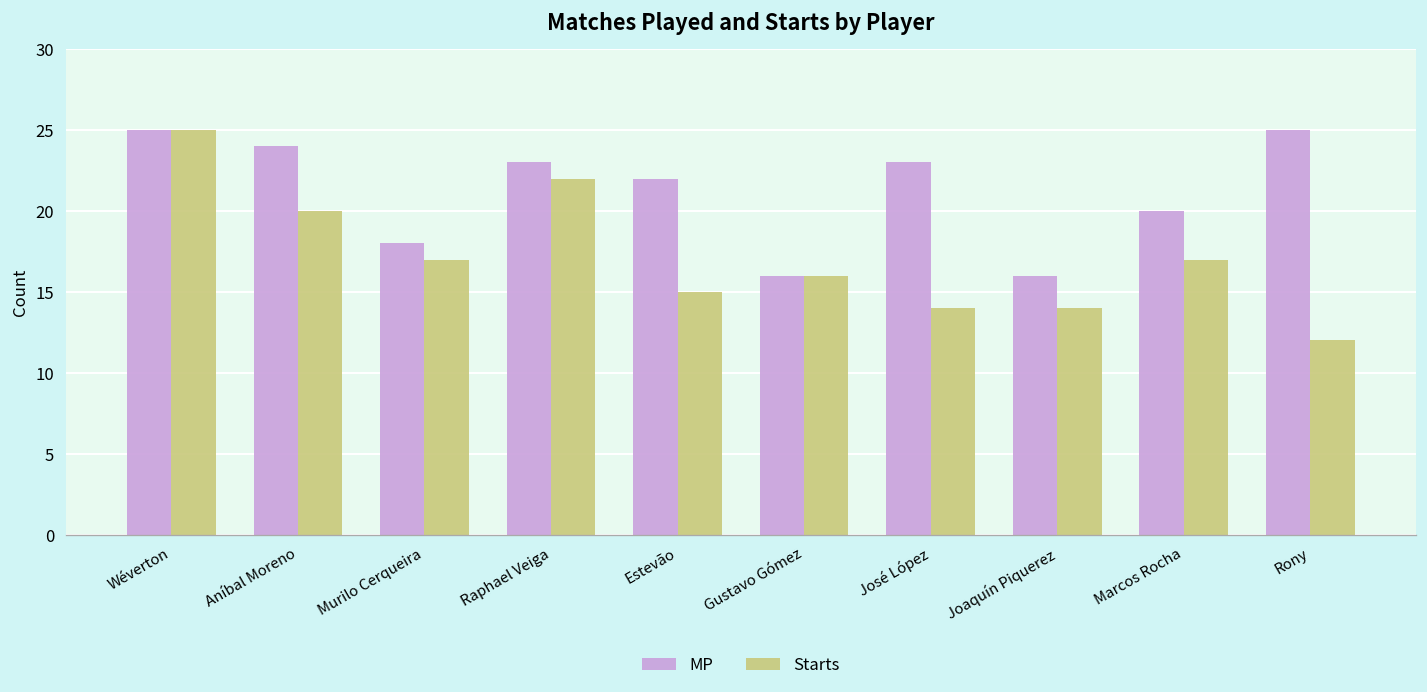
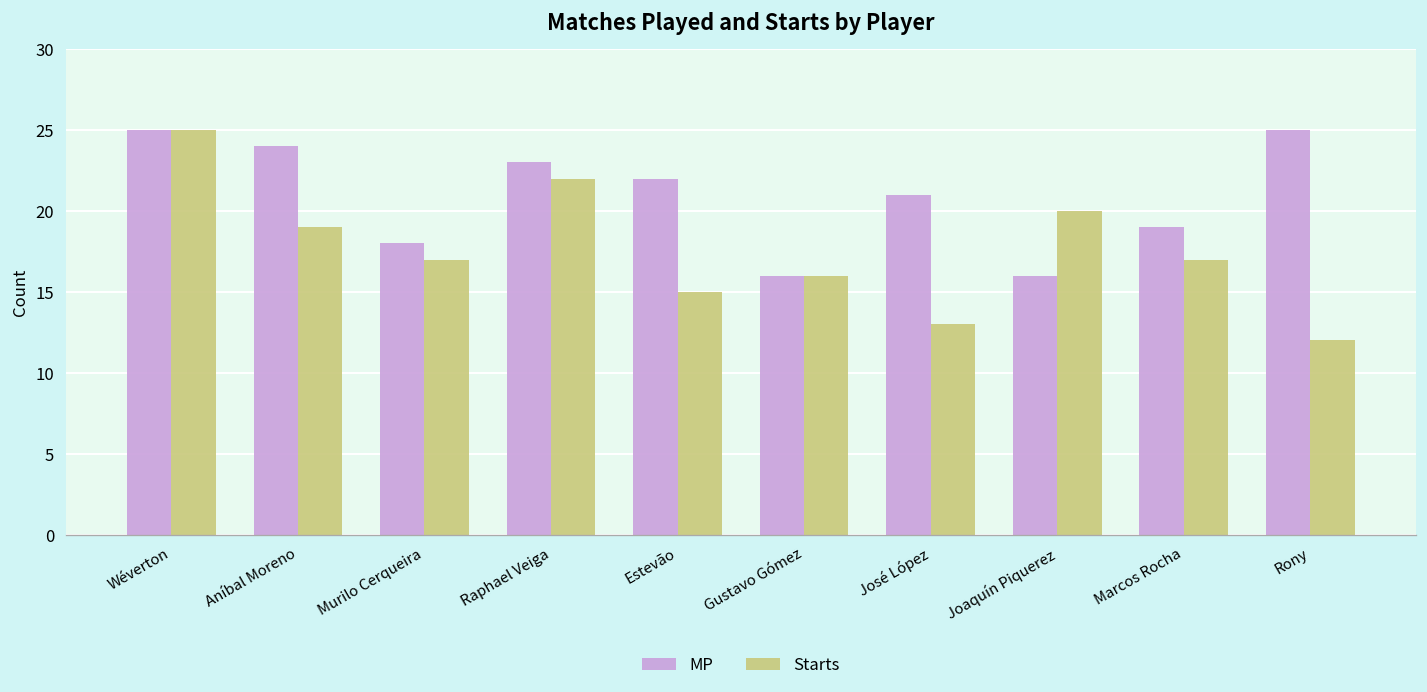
Starts, Aníbal Moreno: 20 -> 19
MP, José López: 23 -> 21
Starts, José López: 14 -> 13
Starts, Joaquín Piquerez: 14 -> 20
MP, Marcos Rocha: 20 -> 19
